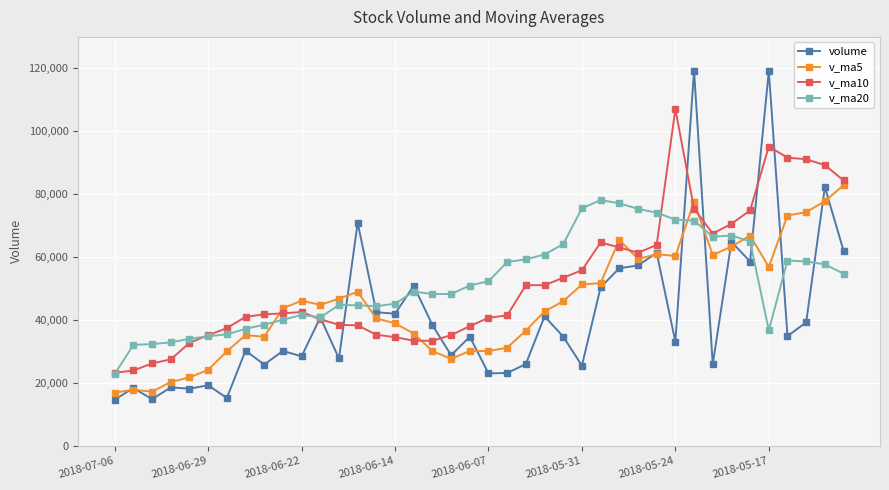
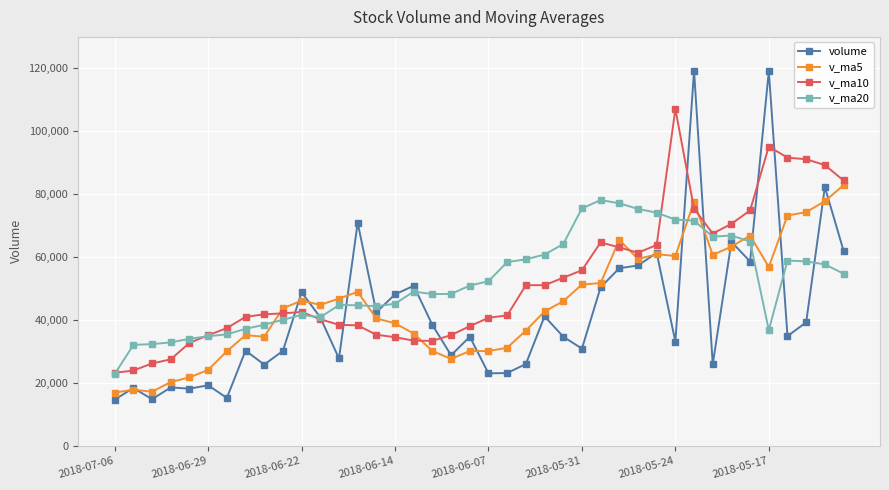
volume, 2018-06-22: 28,000 -> 49,000
volume, 2018-06-14: 42,000 -> 48,000
volume, 2018-05-31: 25,000 -> 31,000
